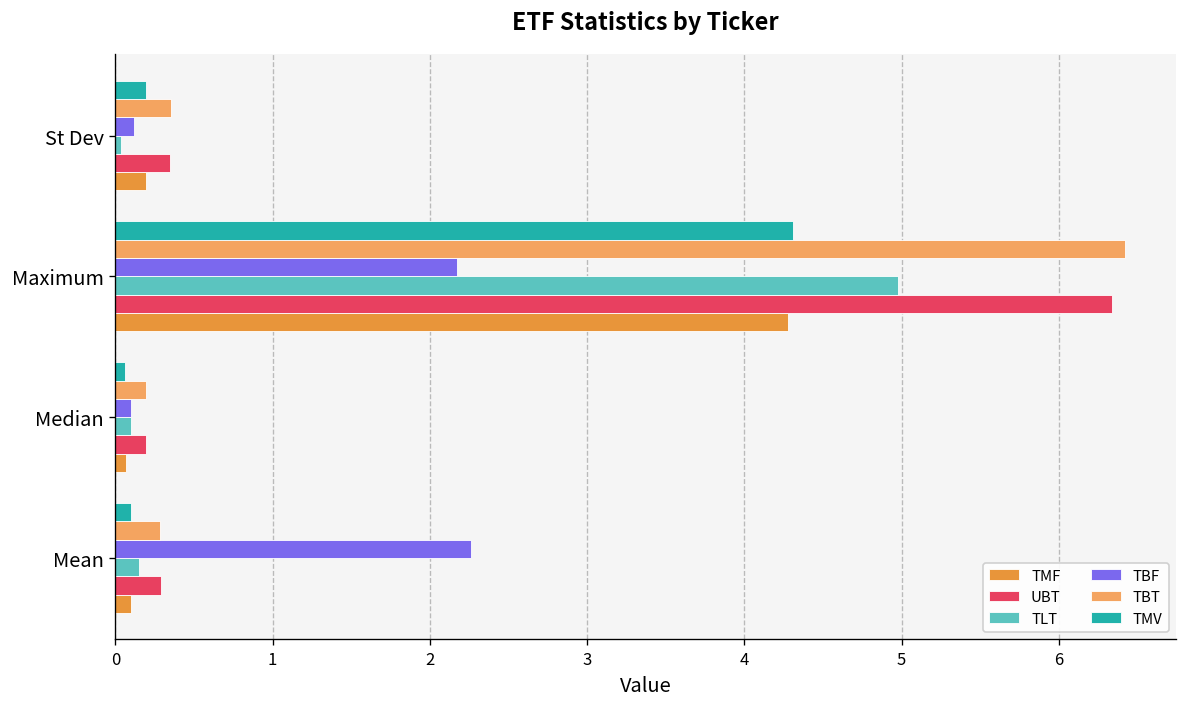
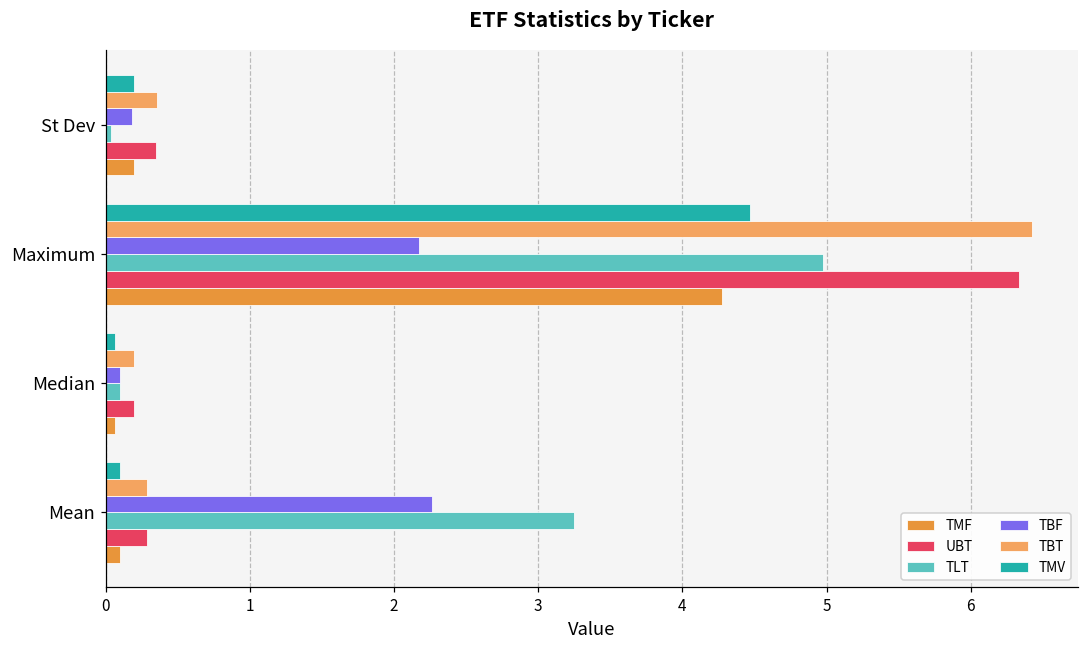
TBF, St Dev: 0.12 -> 0.19
TMV, Maximum: 4.31 -> 4.47
TLT, Mean: 0.15 -> 3.25
